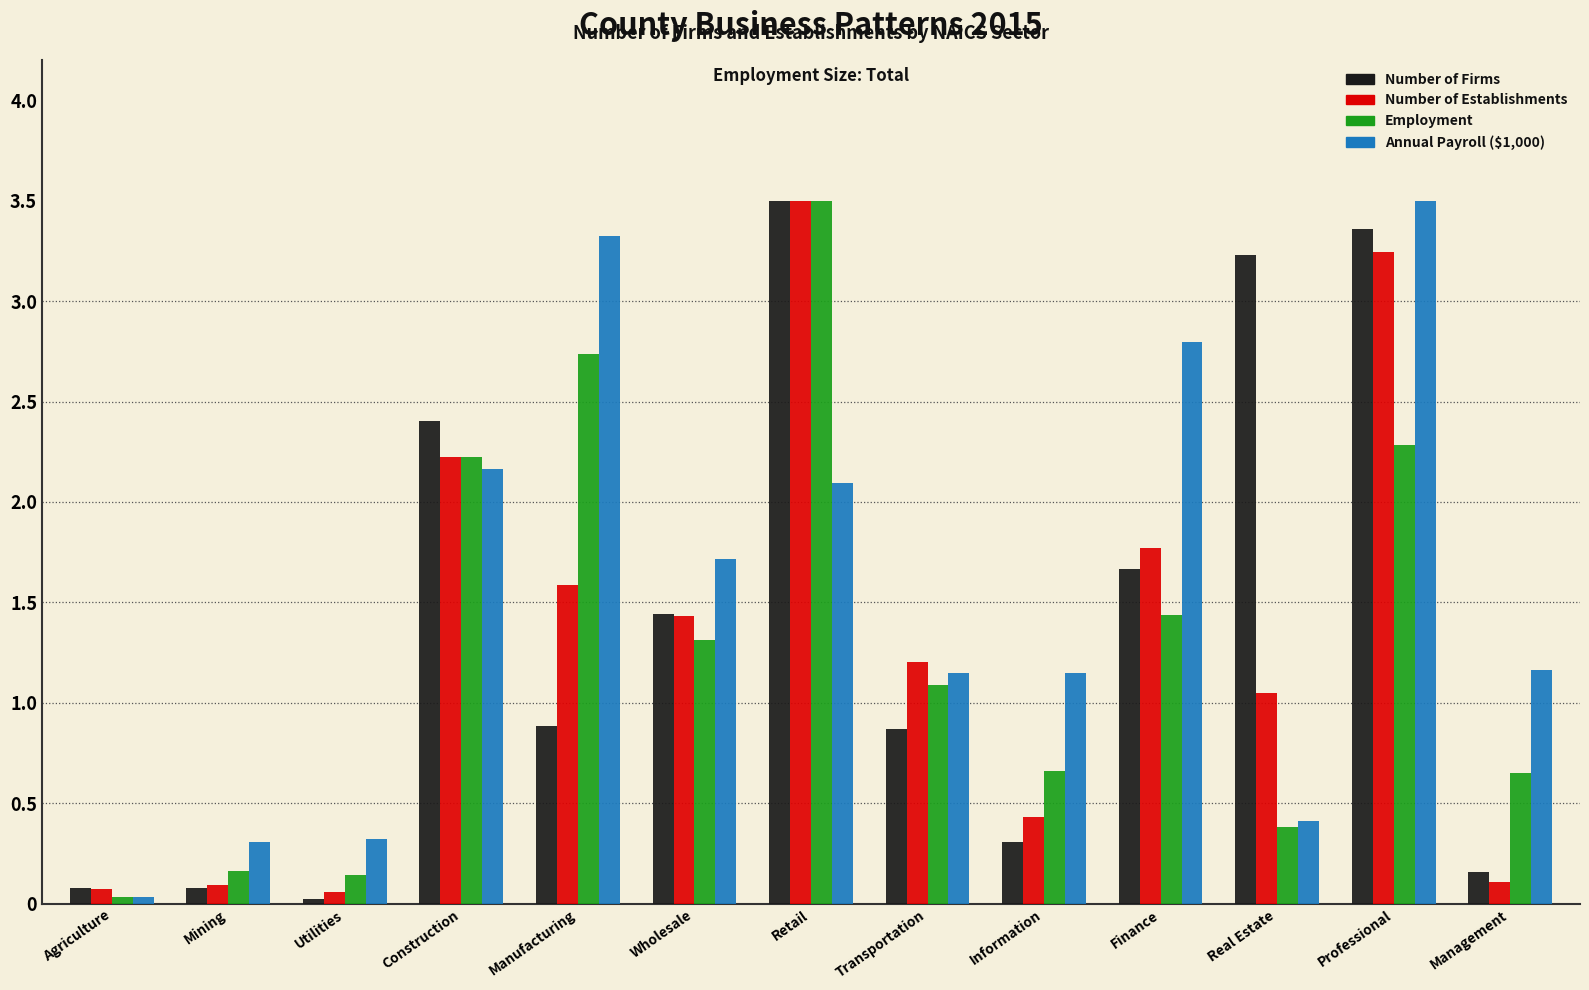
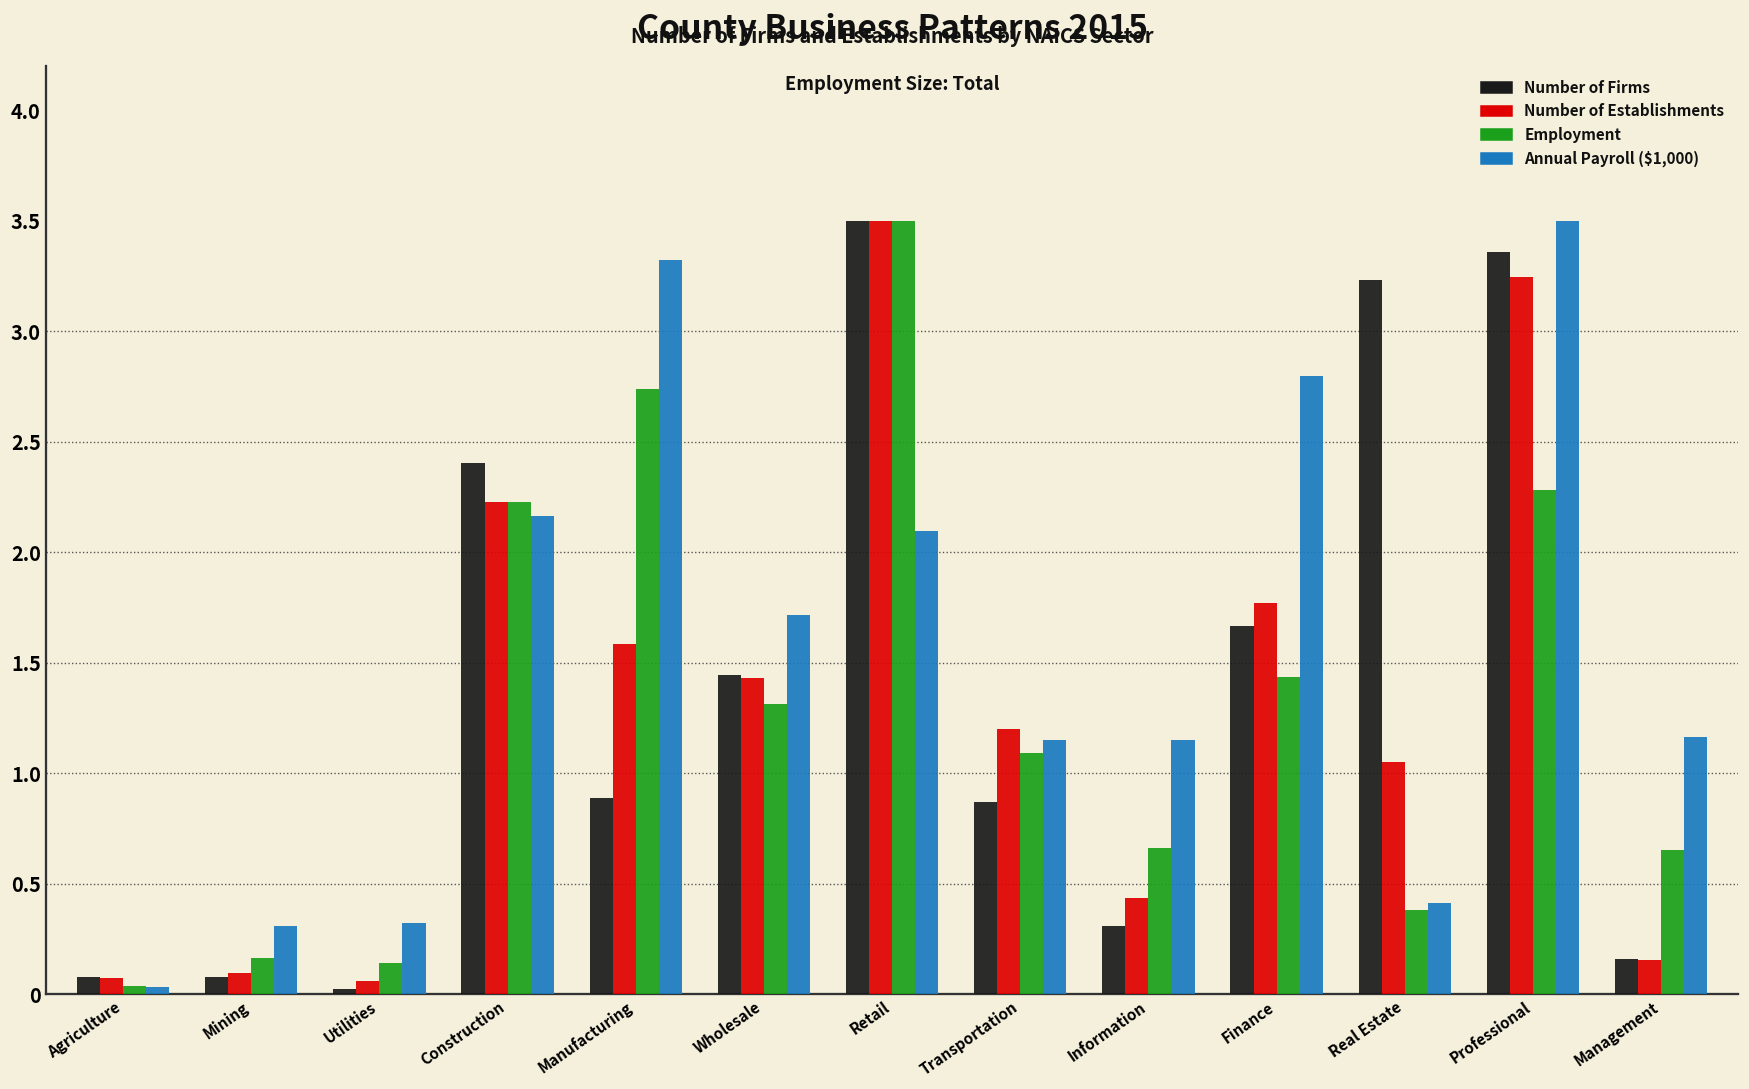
Number of Establishments, Management: 0.11 -> 0.15
